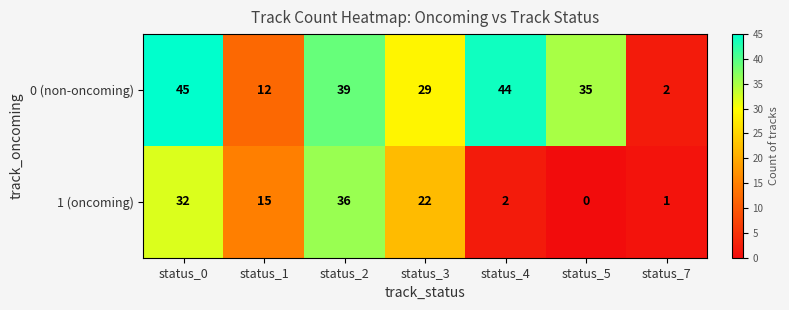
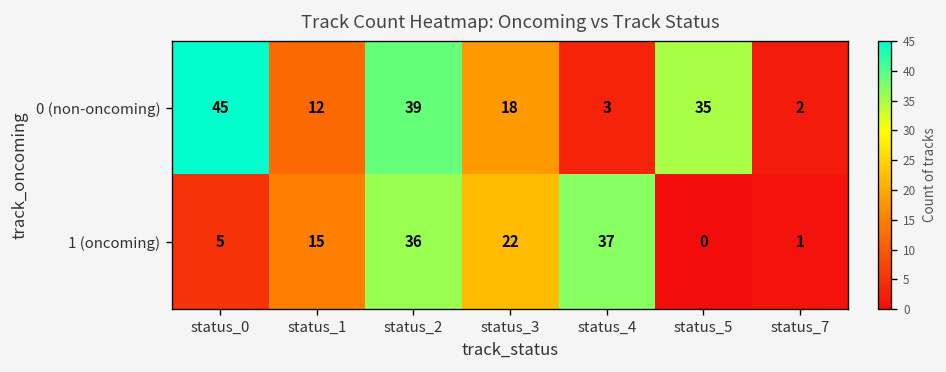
0 (non-oncoming), status_3: 29 -> 18
0 (non-oncoming), status_4: 44 -> 3
1 (oncoming), status_0: 32 -> 5
1 (oncoming), status_4: 2 -> 37
